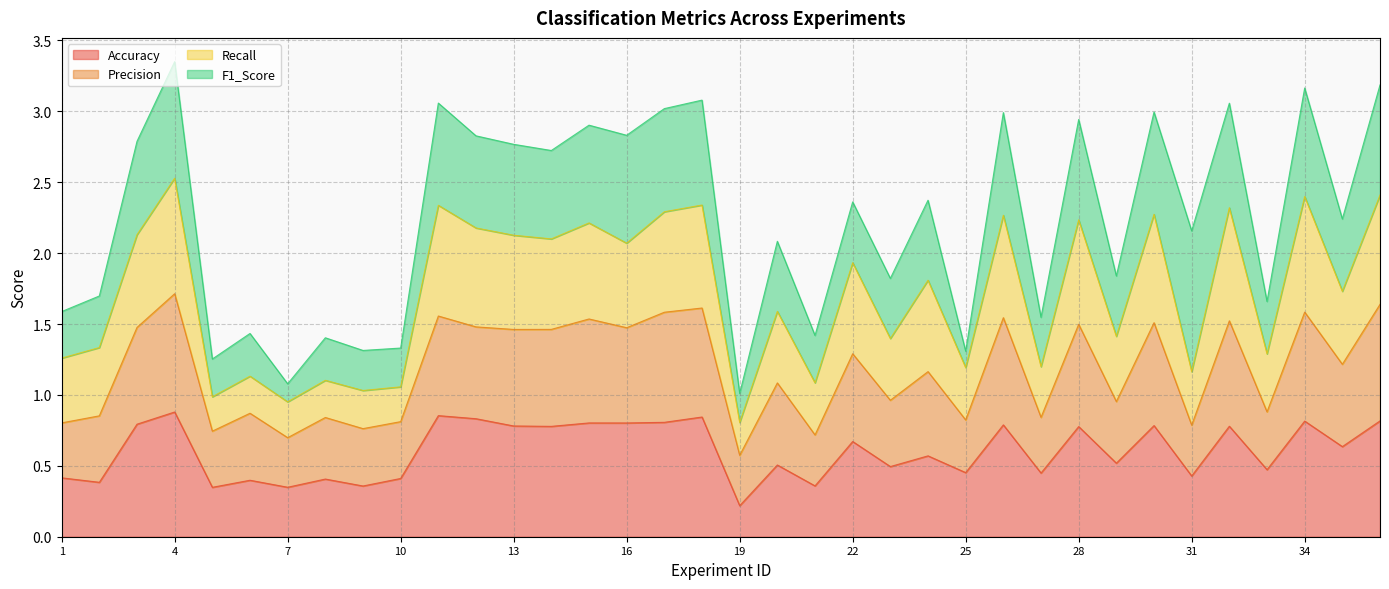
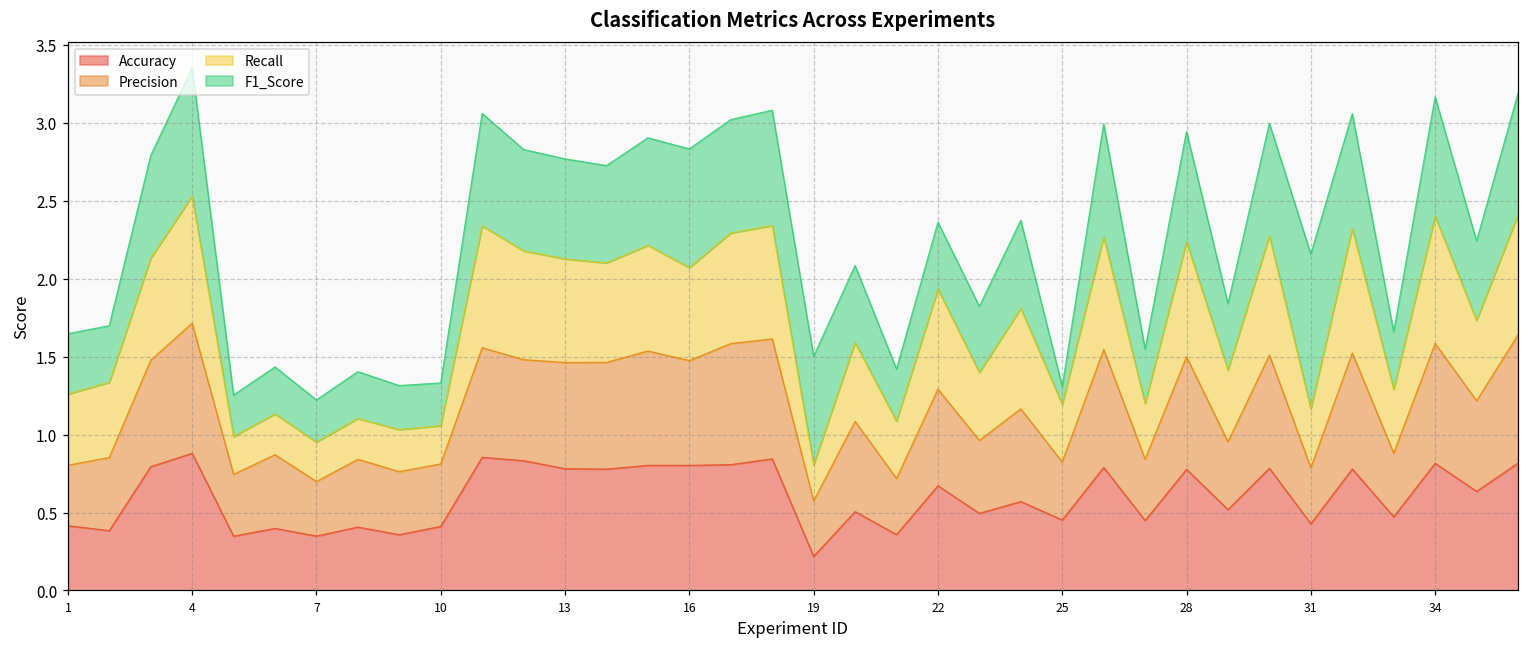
F1_Score, 1: 0.33 -> 0.39
F1_Score, 7: 0.13 -> 0.27
F1_Score, 19: 0.20 -> 0.70
